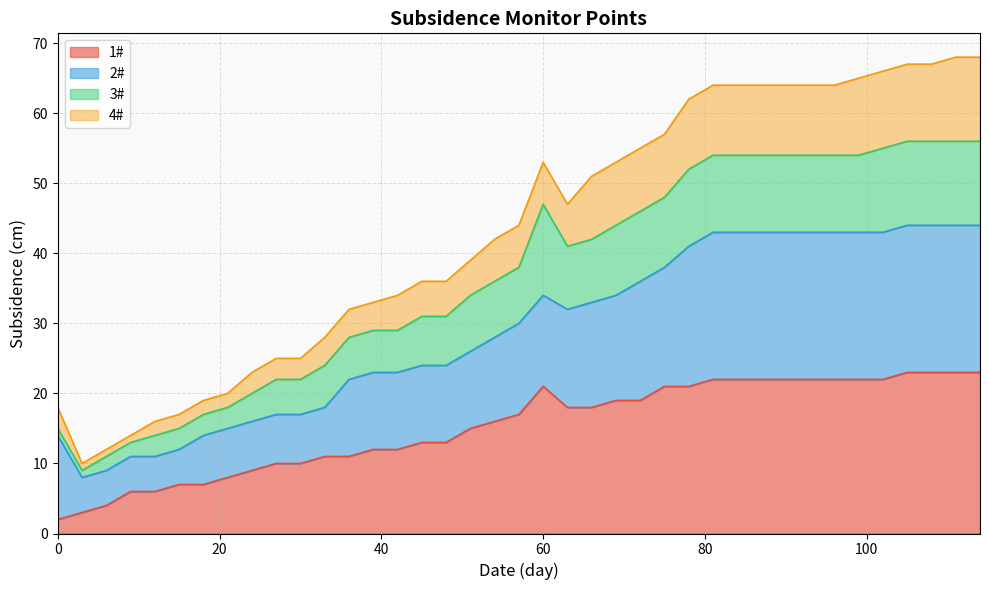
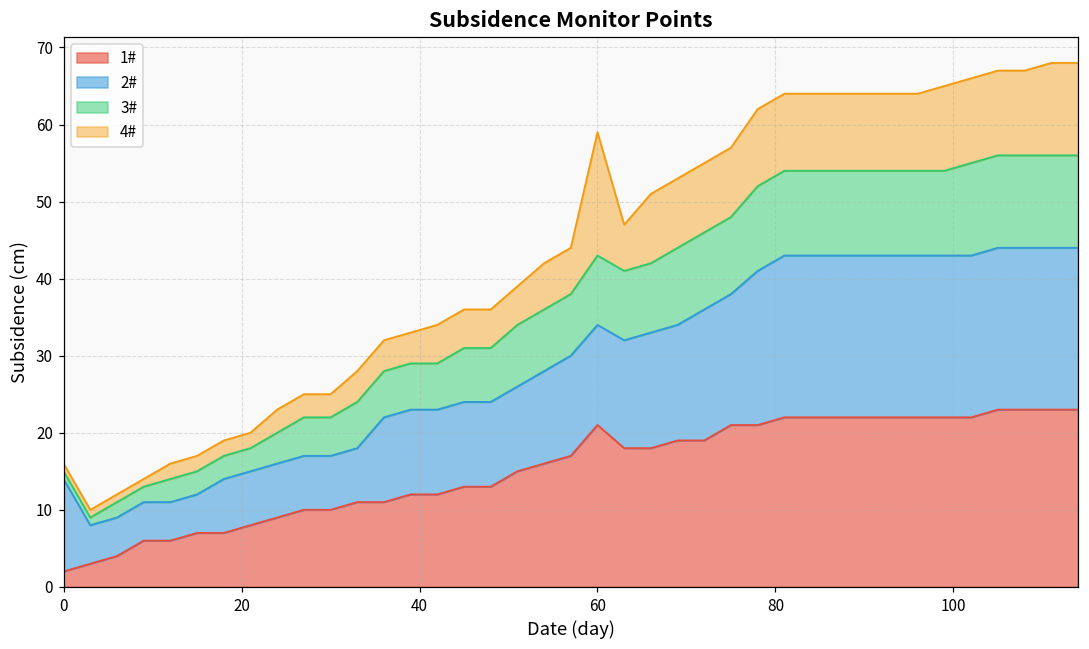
4#, 0: 3 -> 1
3#, 60: 13 -> 9
4#, 60: 6 -> 16
